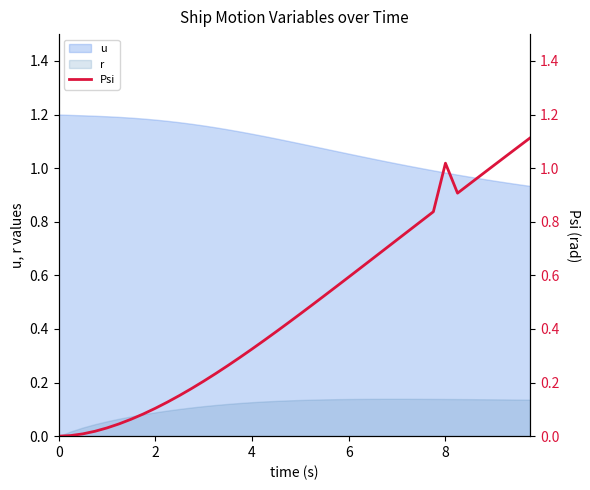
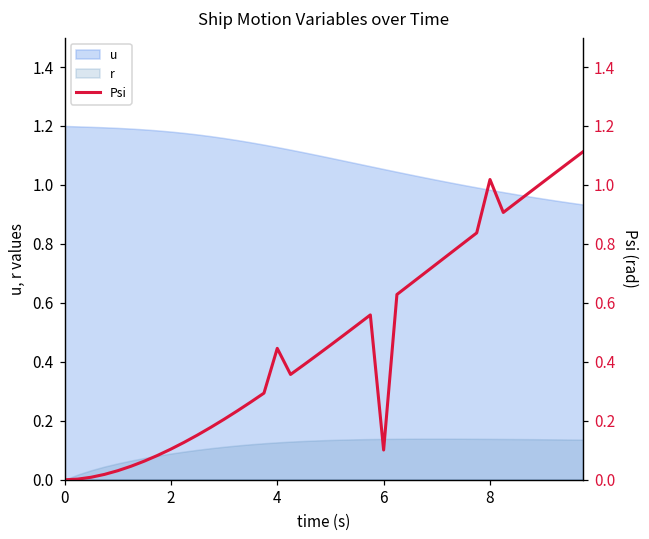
Psi, 4: 0.33 -> 0.45
Psi, 6: 0.59 -> 0.10
